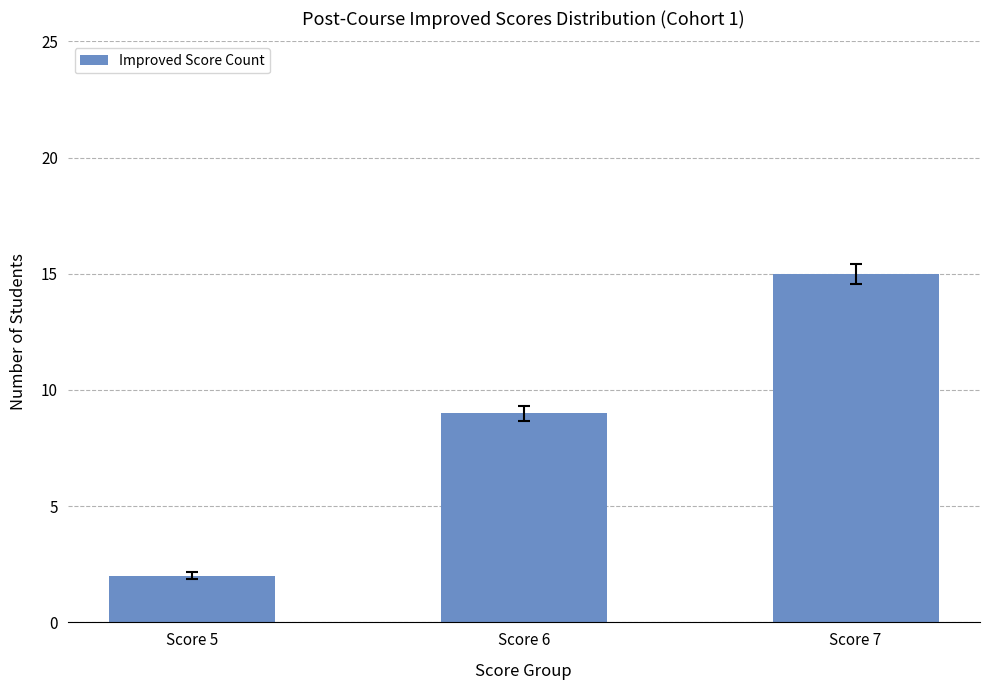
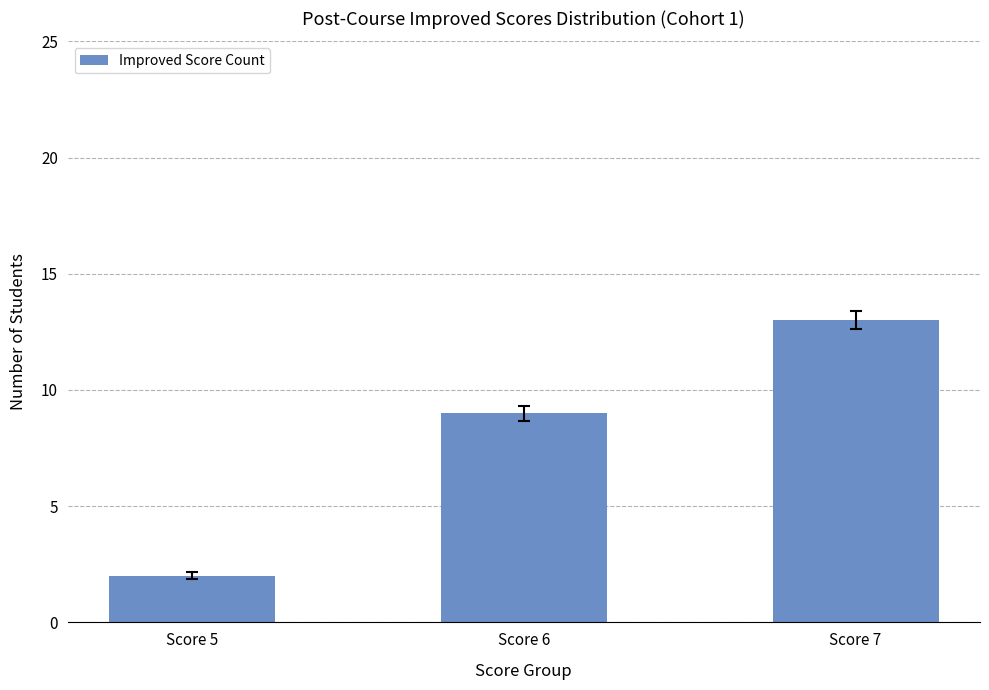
Improved Score Count, Score 7: 15 -> 13
